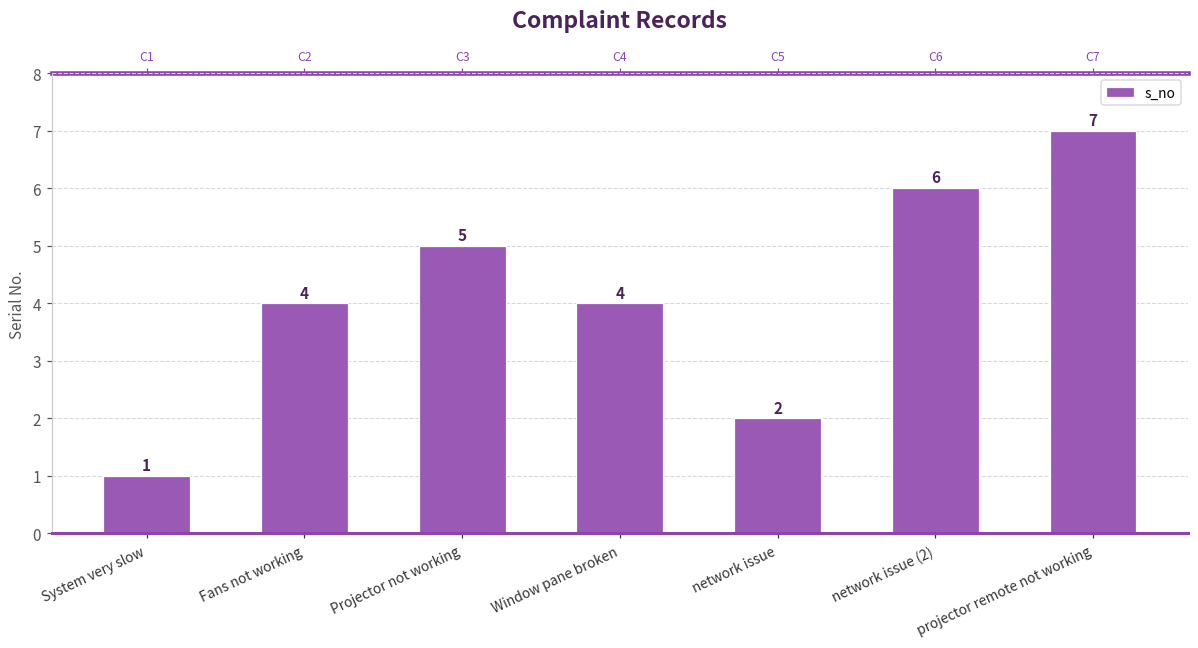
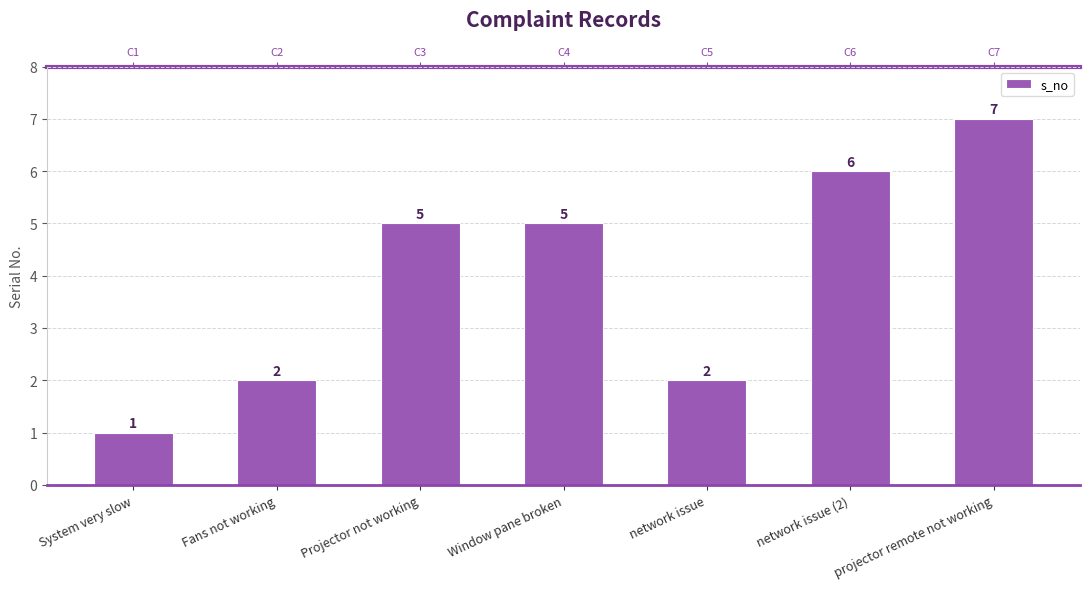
Fans not working: 4 -> 2
Window pane broken: 4 -> 5
